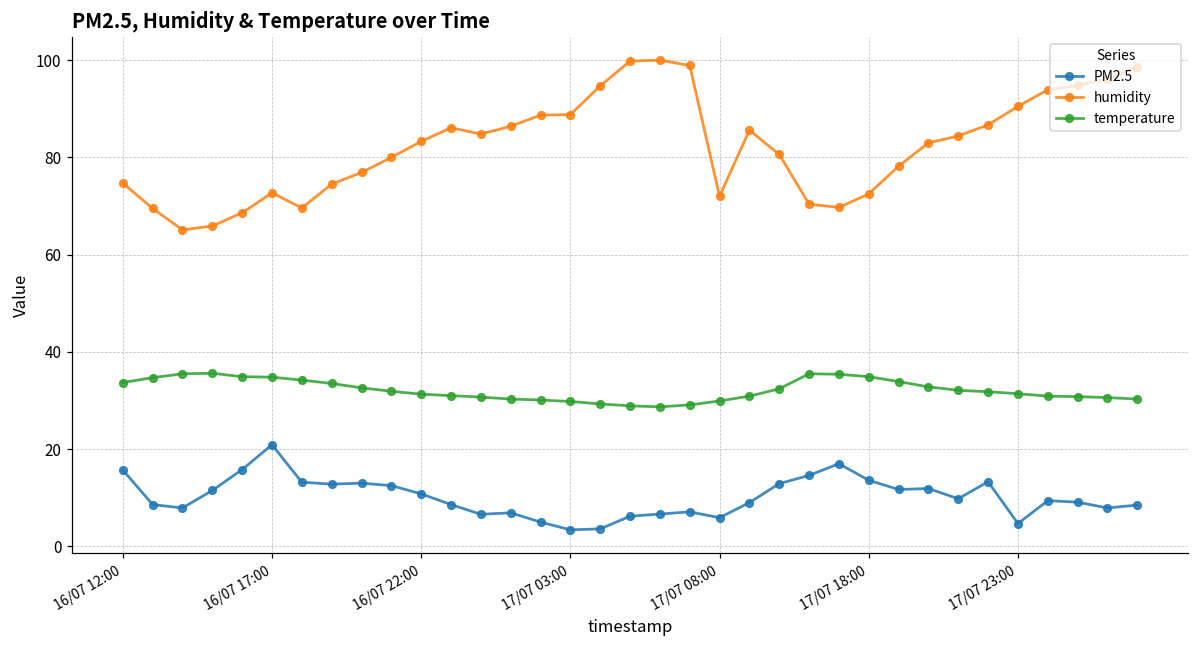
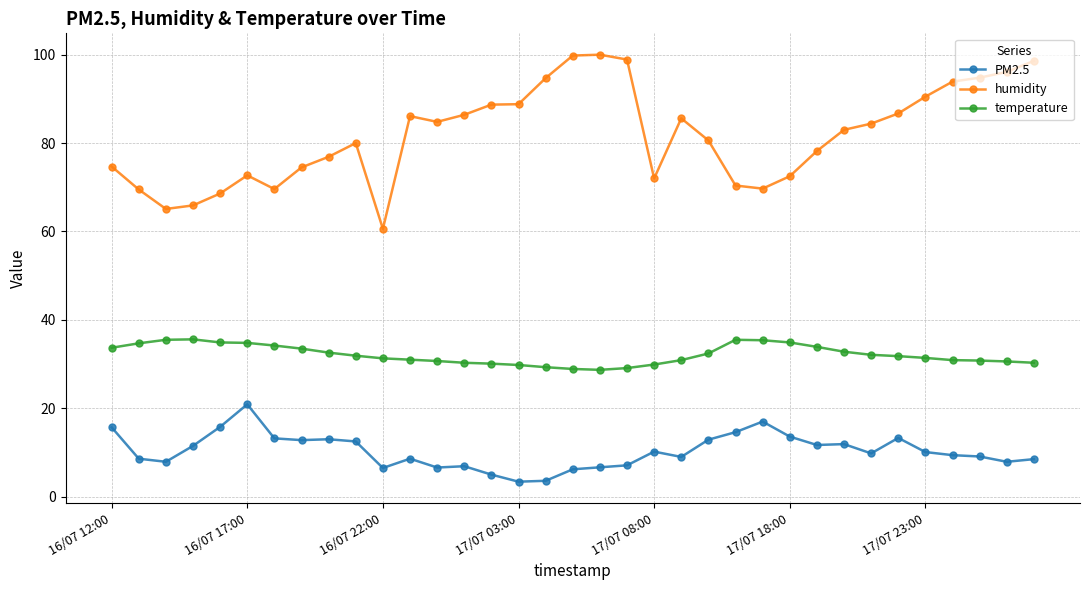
PM2.5, 16/07 22:00: 11 -> 7
humidity, 16/07 22:00: 83 -> 61
PM2.5, 17/07 08:00: 6 -> 10
PM2.5, 17/07 23:00: 5 -> 10
